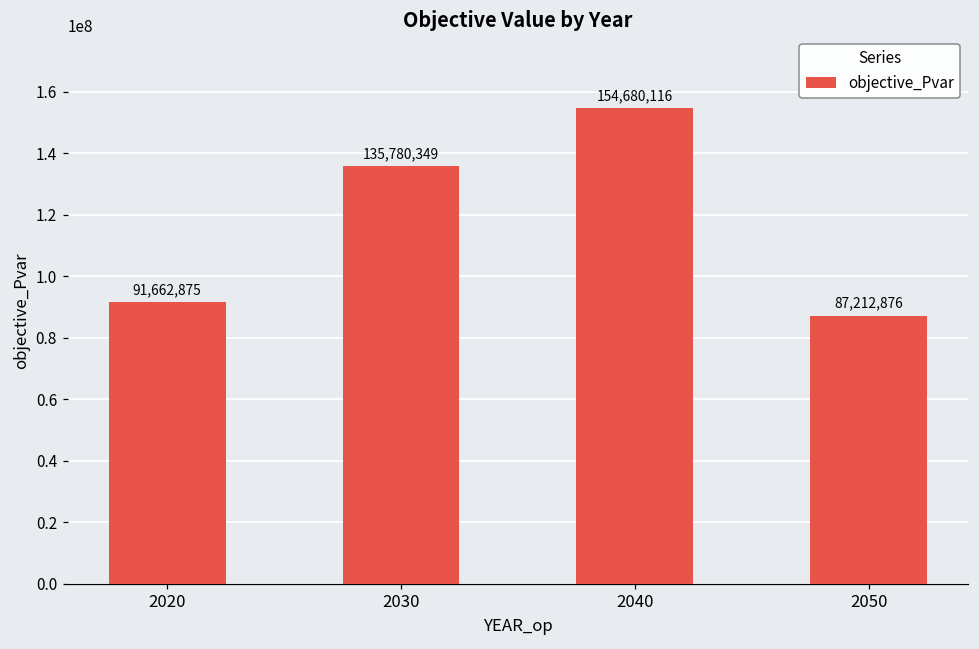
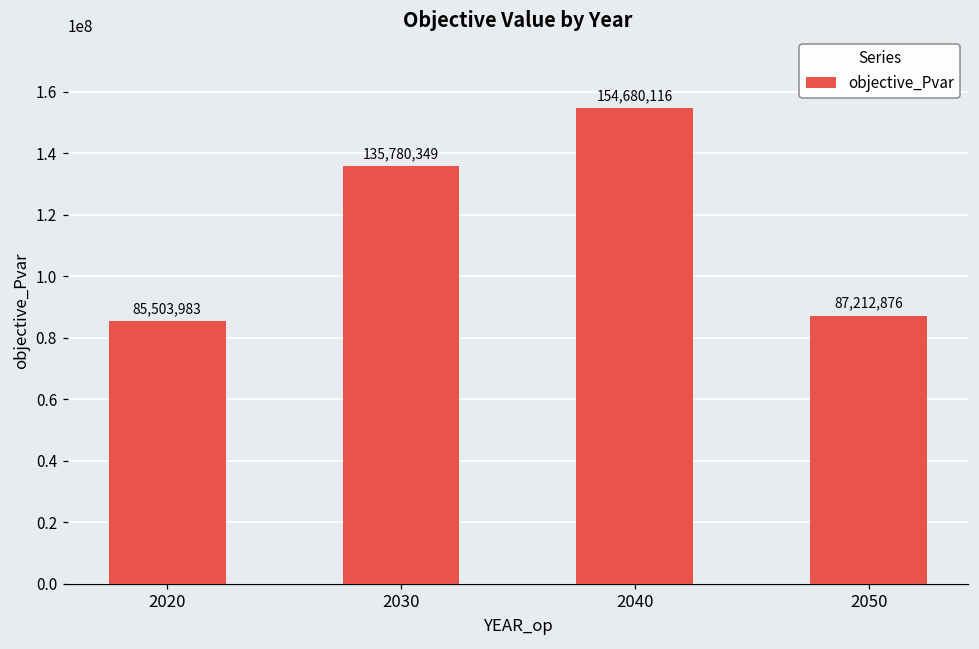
2020: 91,662,875 -> 85,503,983
